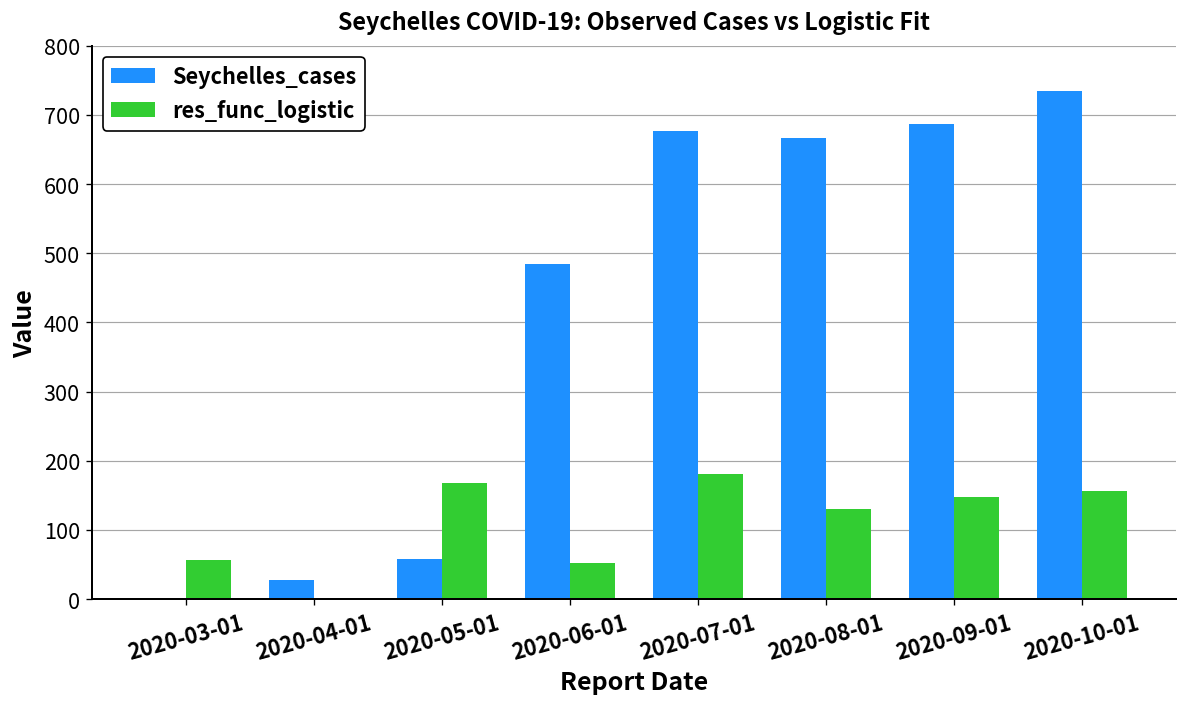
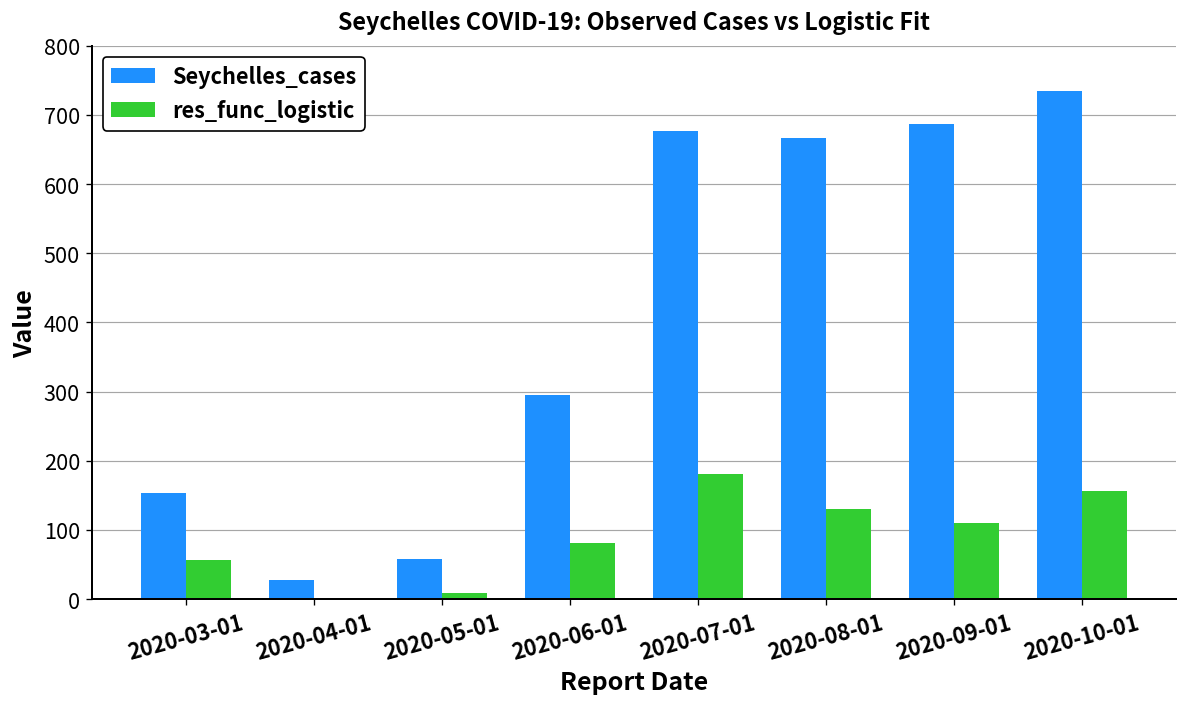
Seychelles_cases, 2020-03-01: 0 -> 150
res_func_logistic, 2020-05-01: 170 -> 10
Seychelles_cases, 2020-06-01: 490 -> 300
res_func_logistic, 2020-06-01: 50 -> 80
res_func_logistic, 2020-09-01: 150 -> 110
